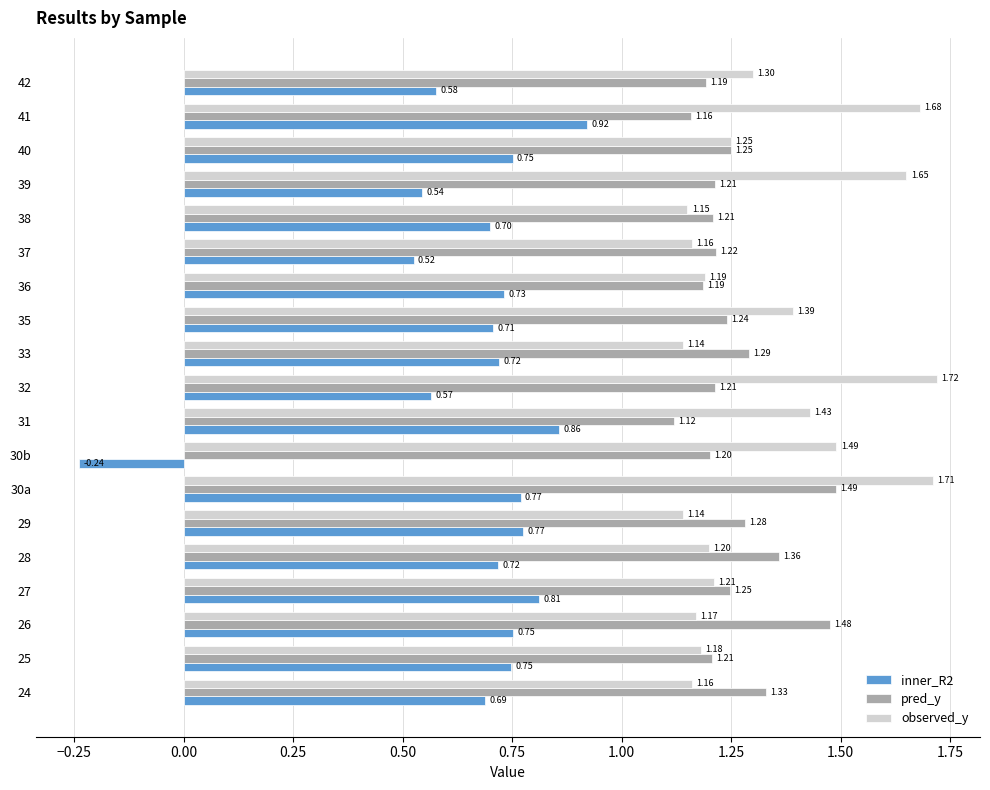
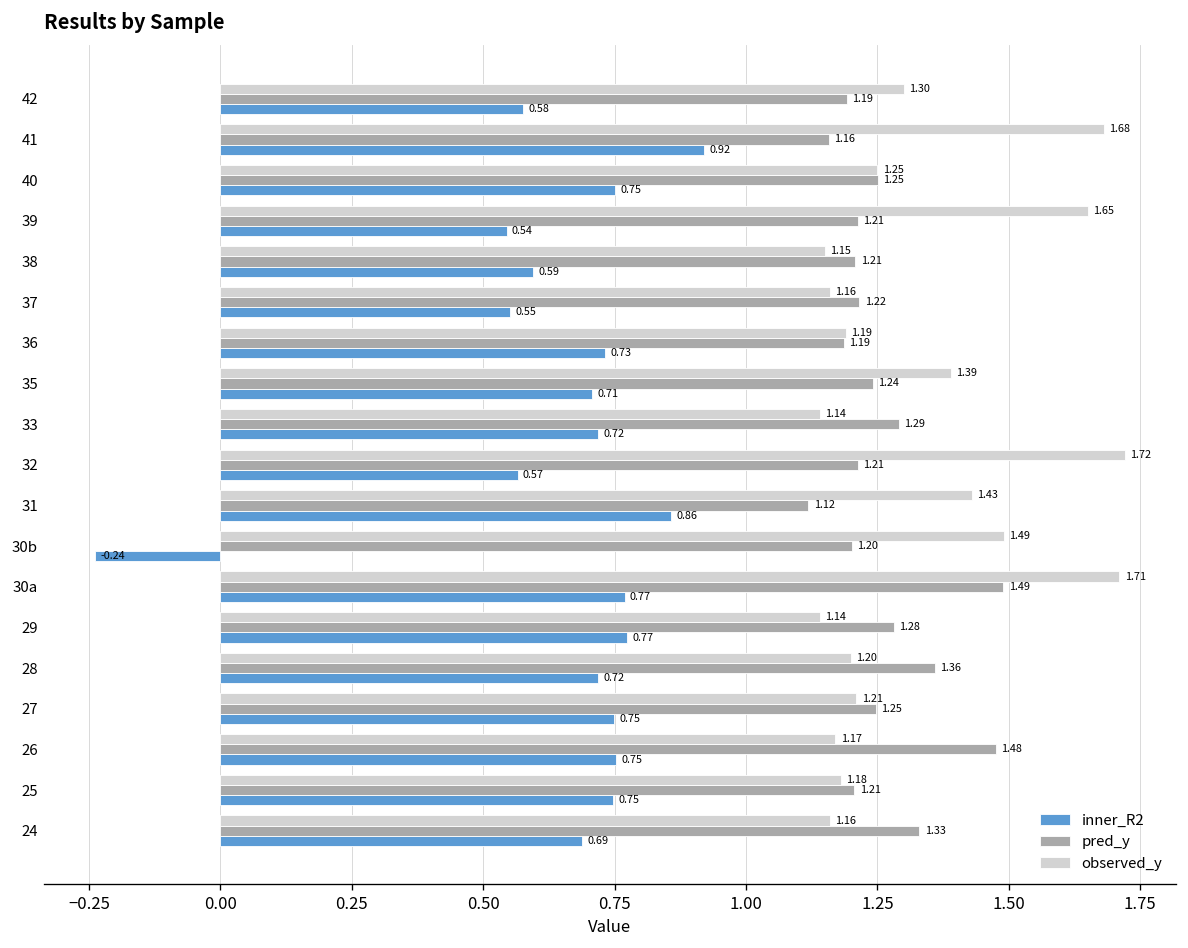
inner_R2, 38: 0.70 -> 0.59
inner_R2, 37: 0.52 -> 0.55
inner_R2, 27: 0.81 -> 0.75
